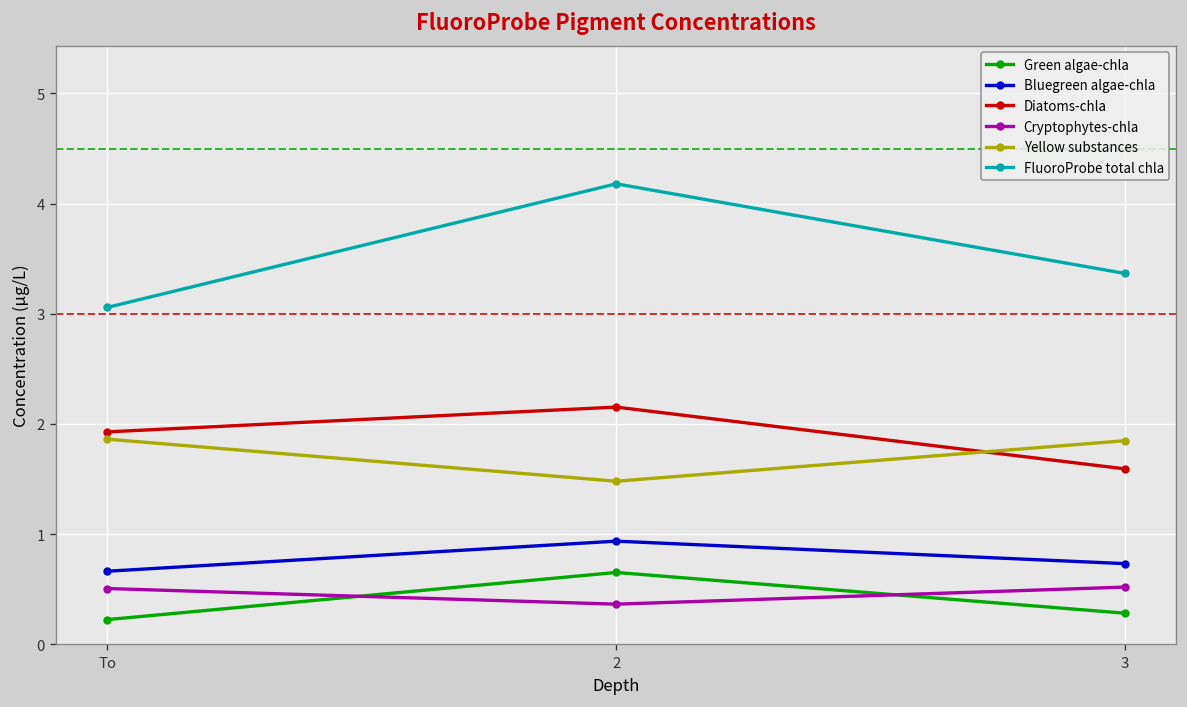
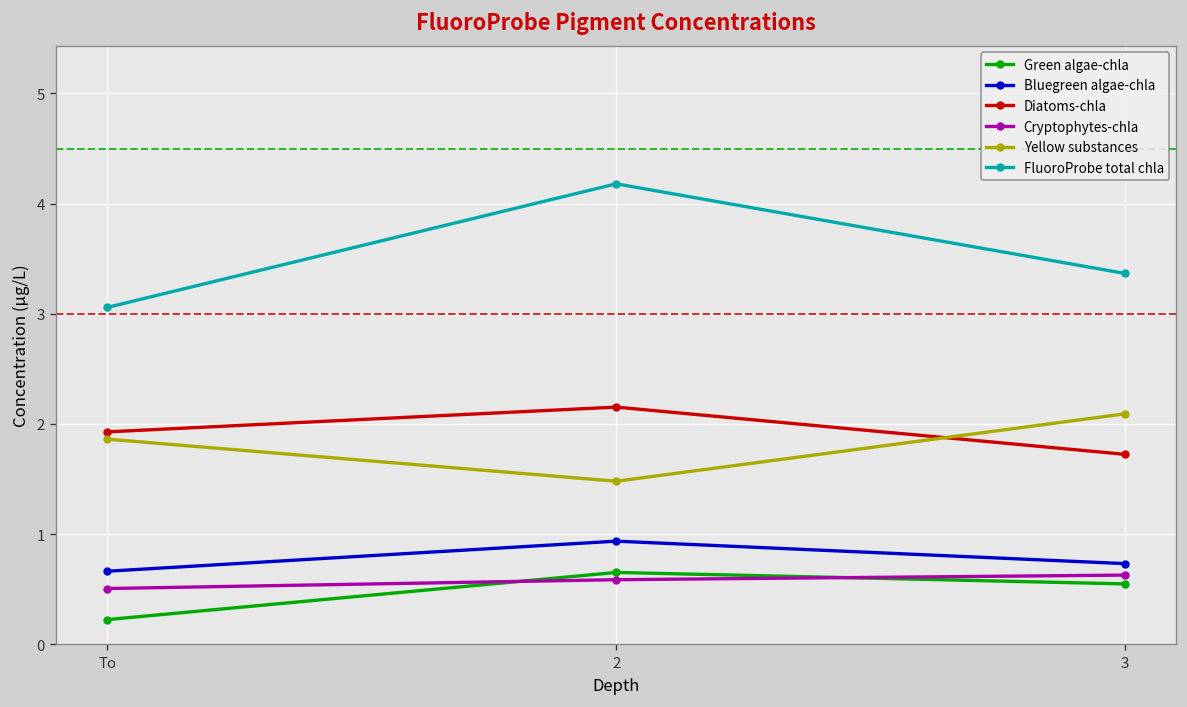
Cryptophytes-chla, 2: 0.4 -> 0.6
Green algae-chla, 3: 0.3 -> 0.5
Diatoms-chla, 3: 1.6 -> 1.7
Cryptophytes-chla, 3: 0.5 -> 0.6
Yellow substances, 3: 1.8 -> 2.1
